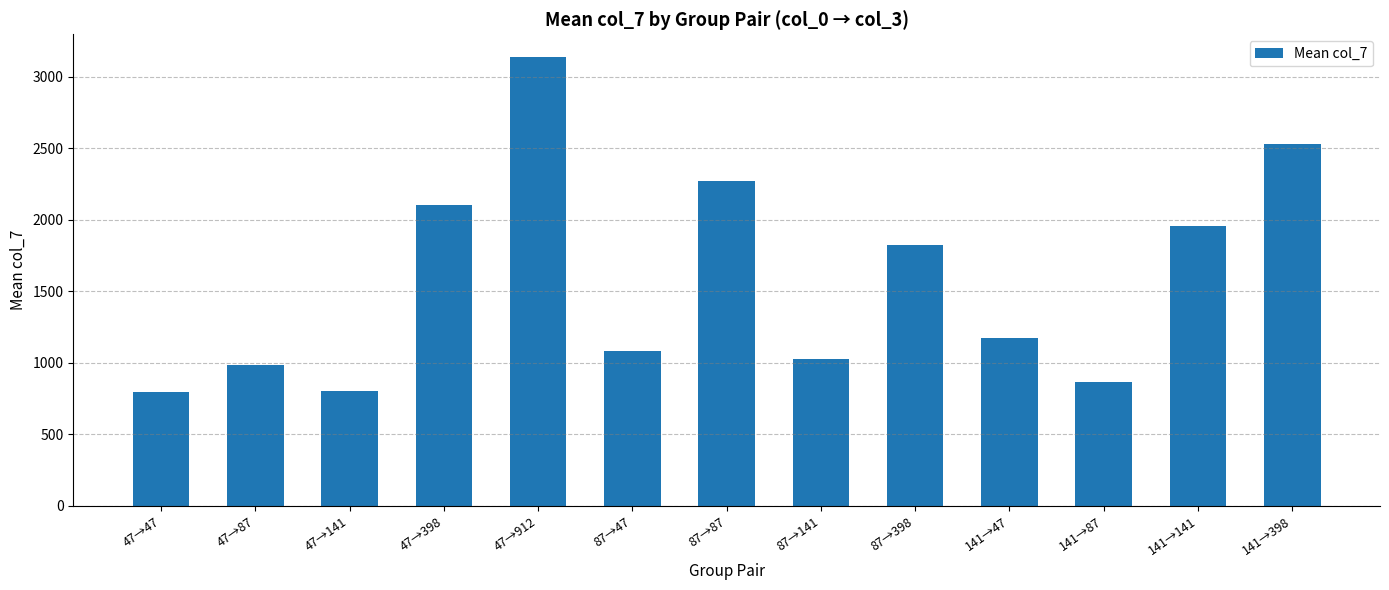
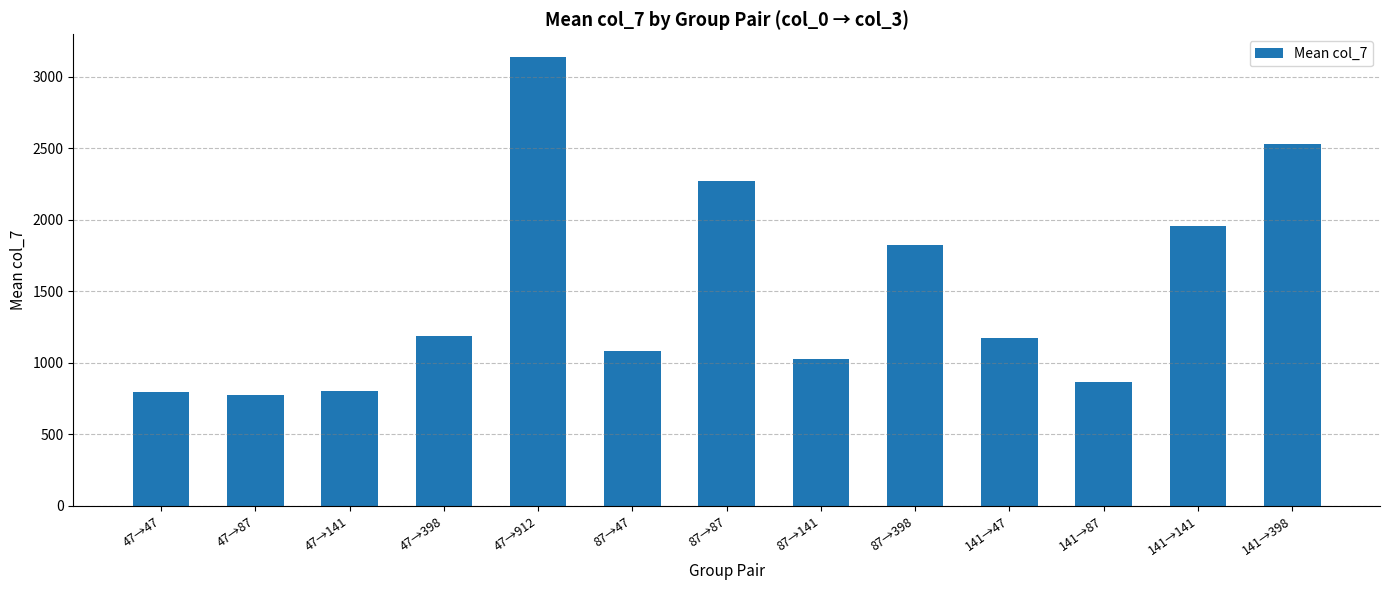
47→87: 980 -> 780
47→398: 2100 -> 1190
